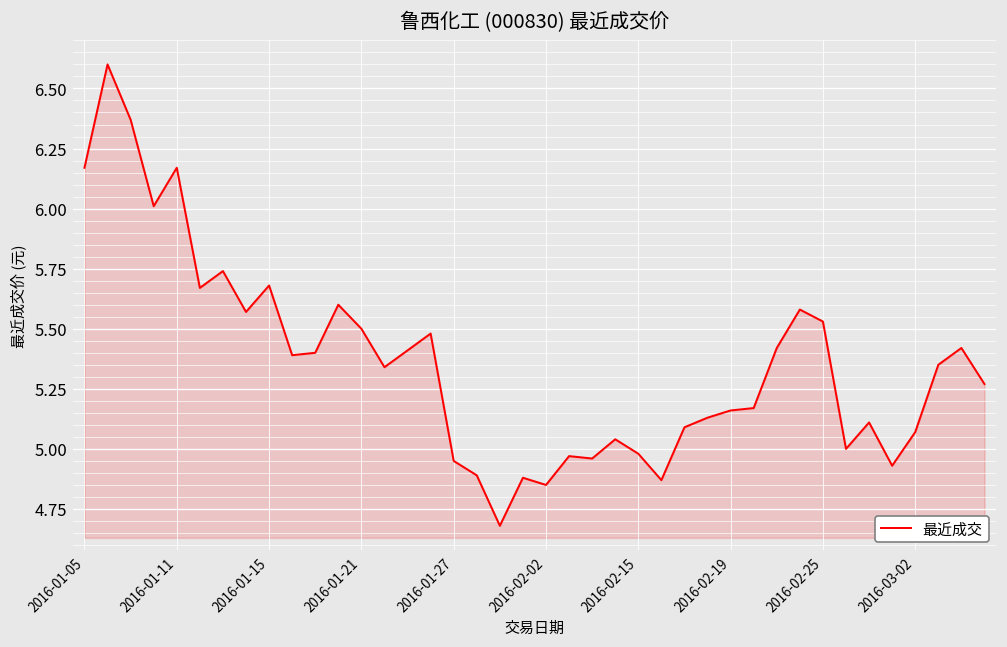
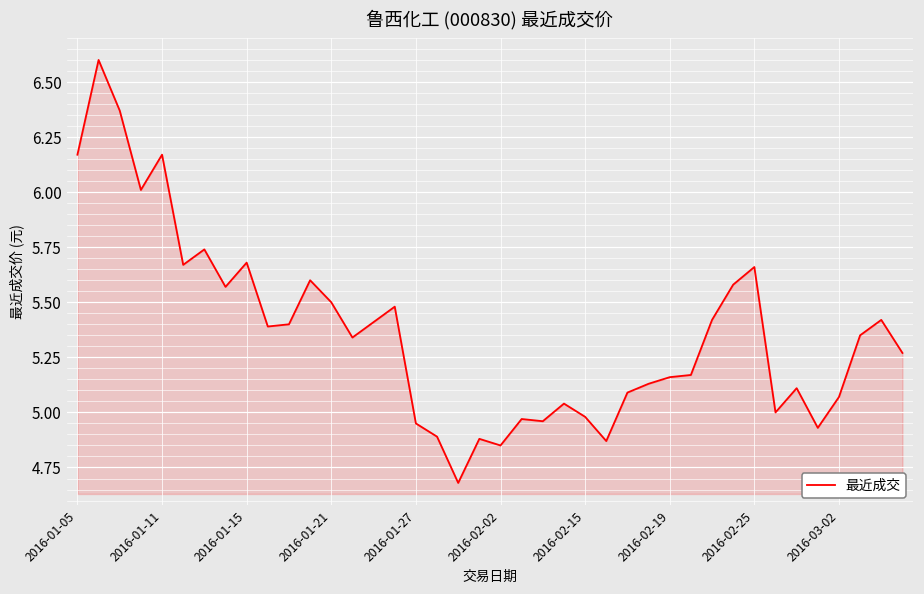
2016-02-25: 5.53 -> 5.66
